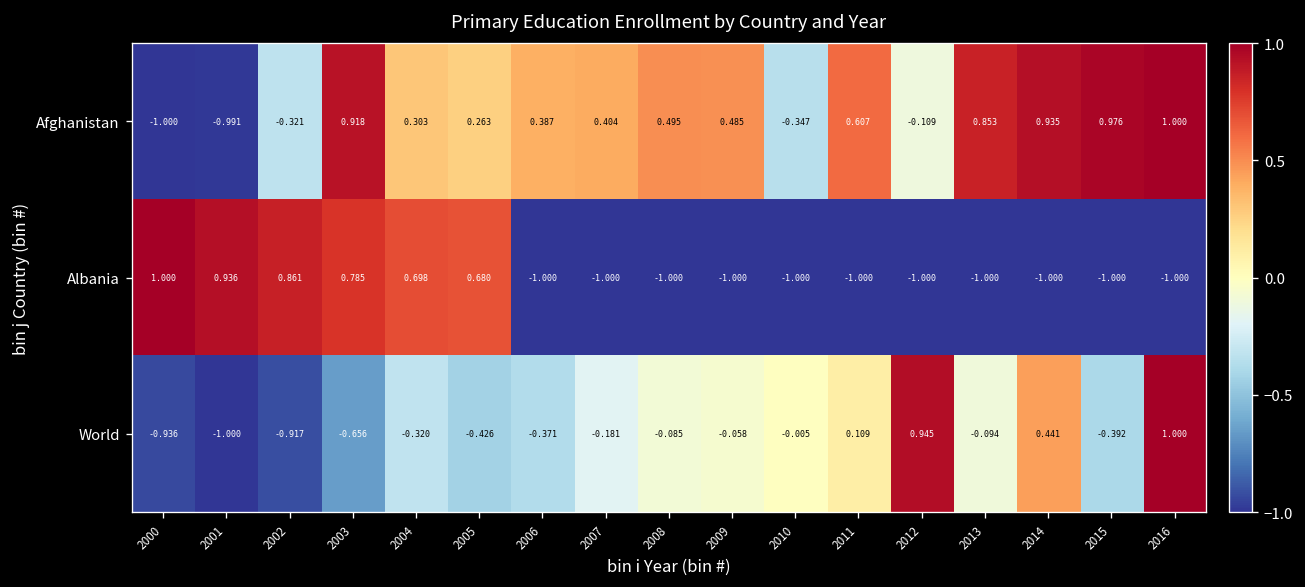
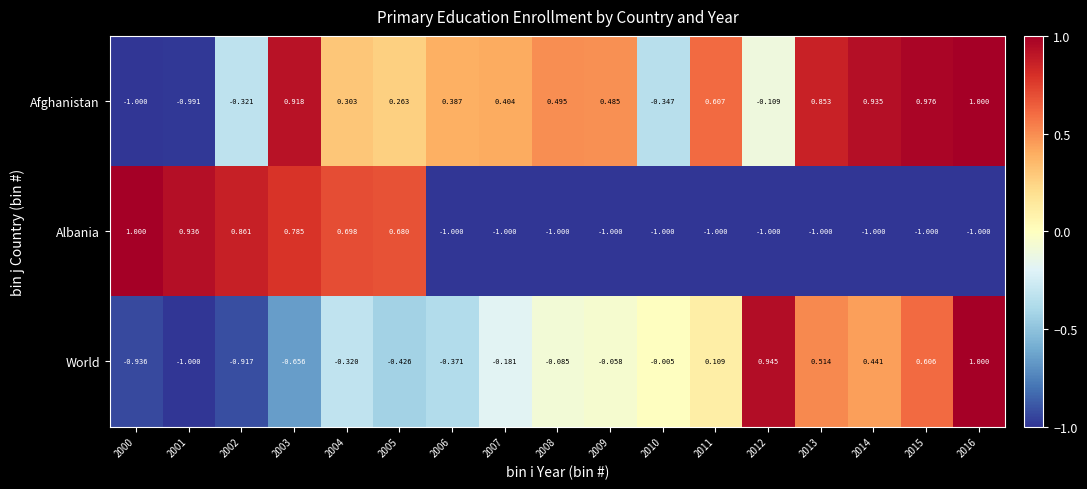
World, 2013: -0.094 -> 0.514
World, 2015: -0.392 -> 0.606
